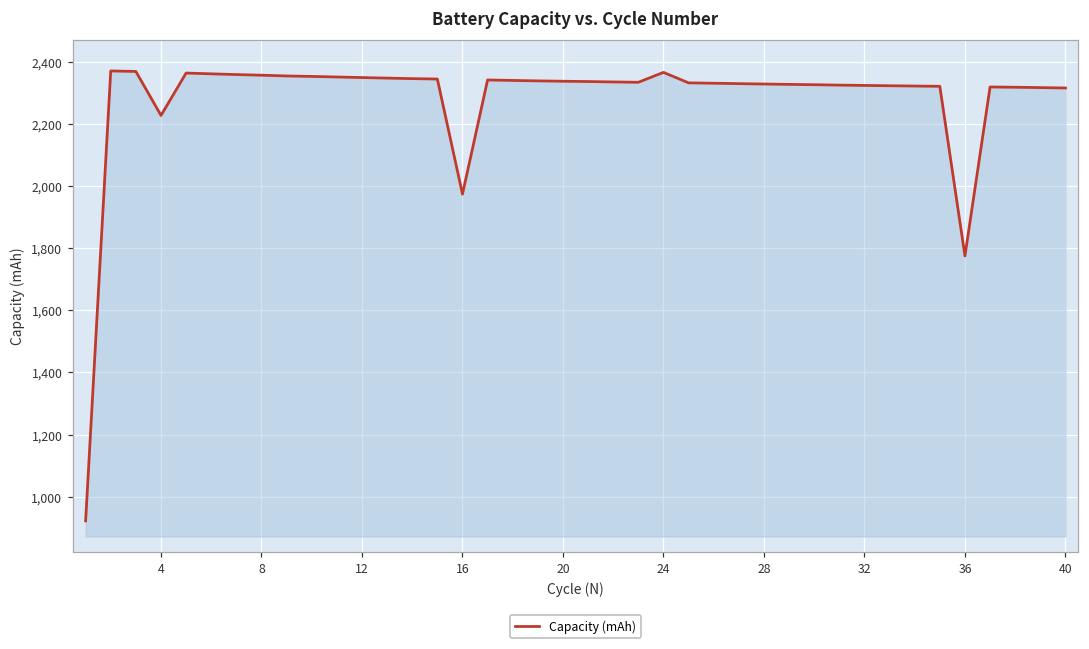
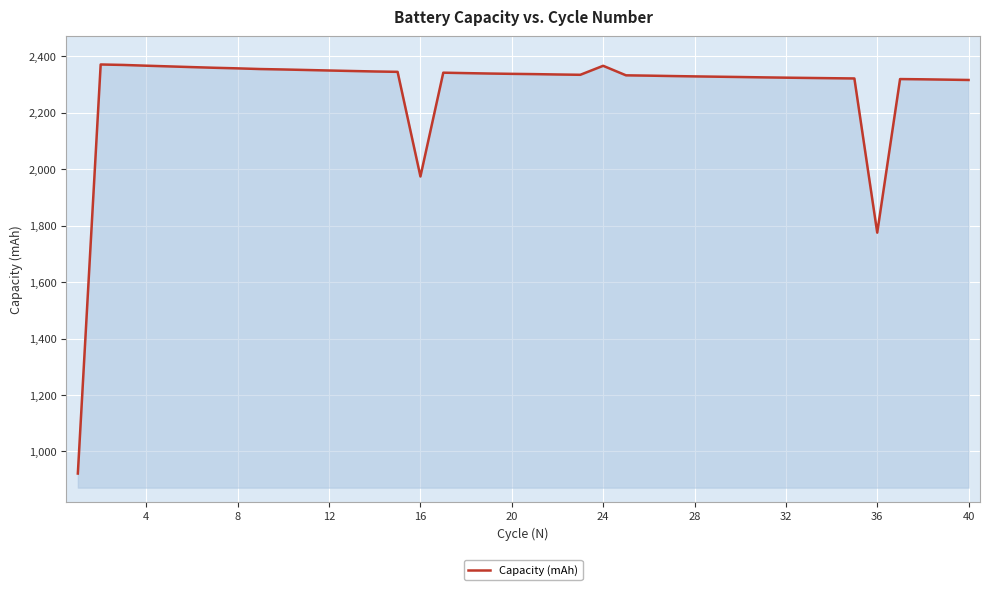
4: 2,230 -> 2,370
